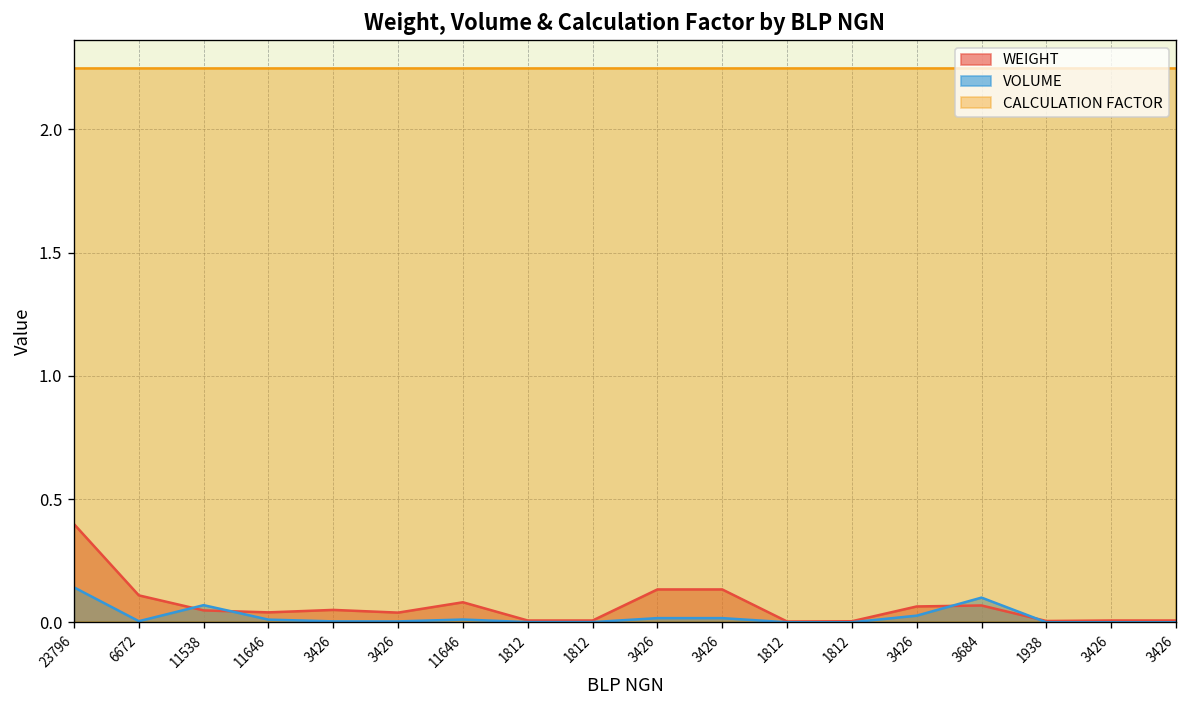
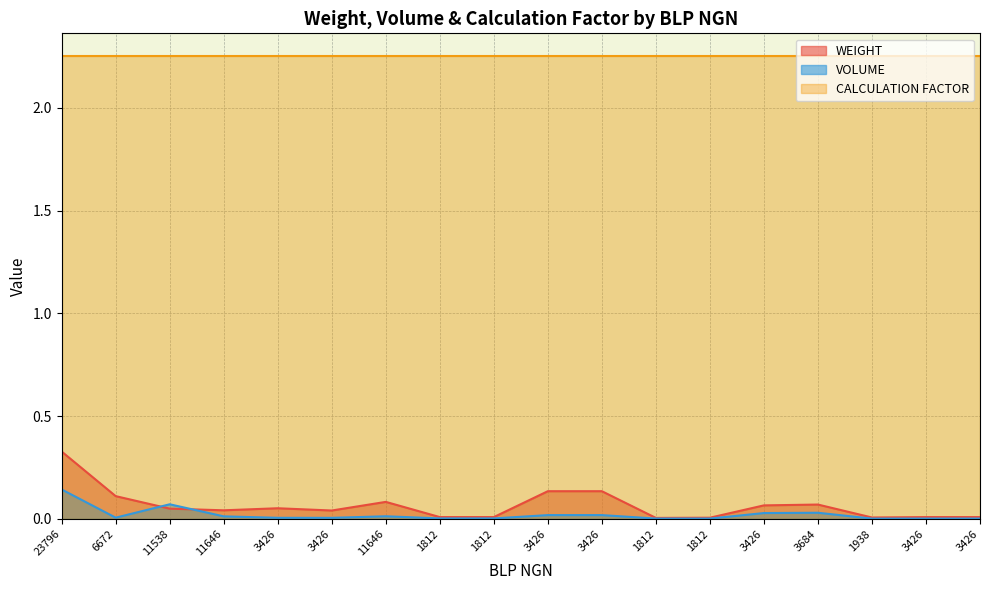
WEIGHT, 23796: 0.40 -> 0.33
VOLUME, 3684: 0.10 -> 0.03
